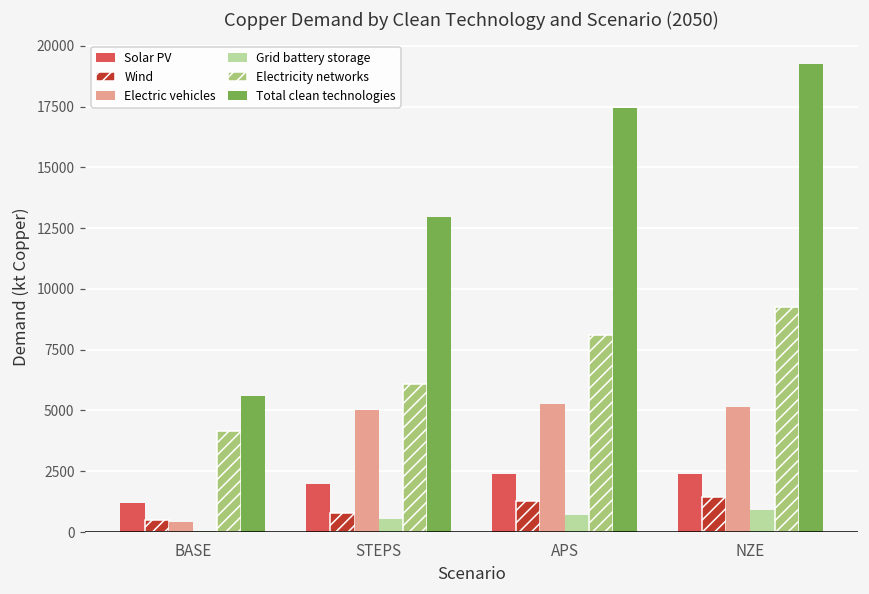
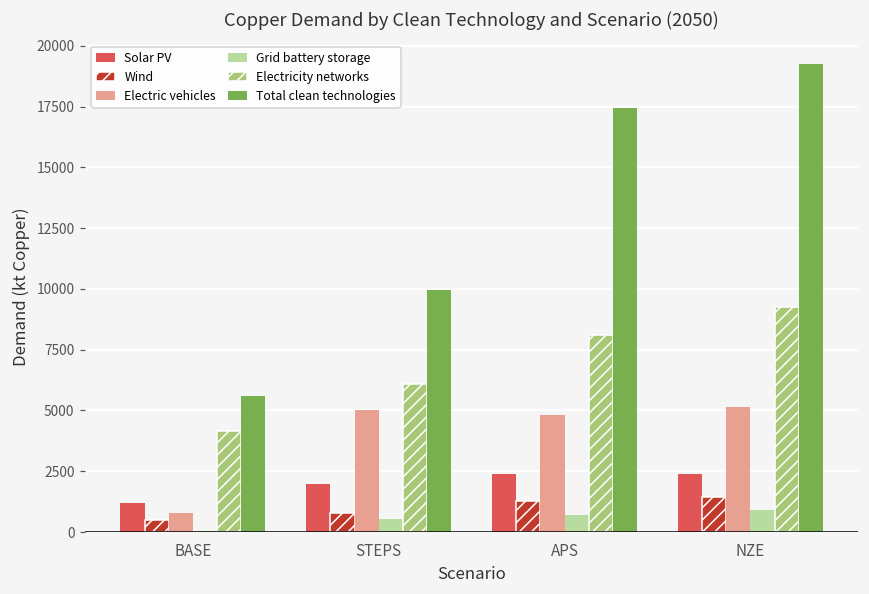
Electric vehicles, BASE: 400 -> 800
Total clean technologies, STEPS: 13000 -> 10000
Electric vehicles, APS: 5300 -> 4800
